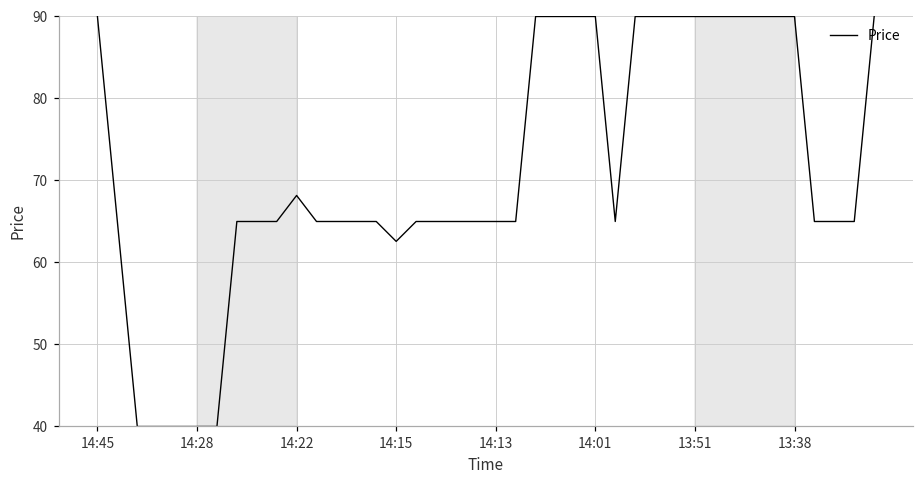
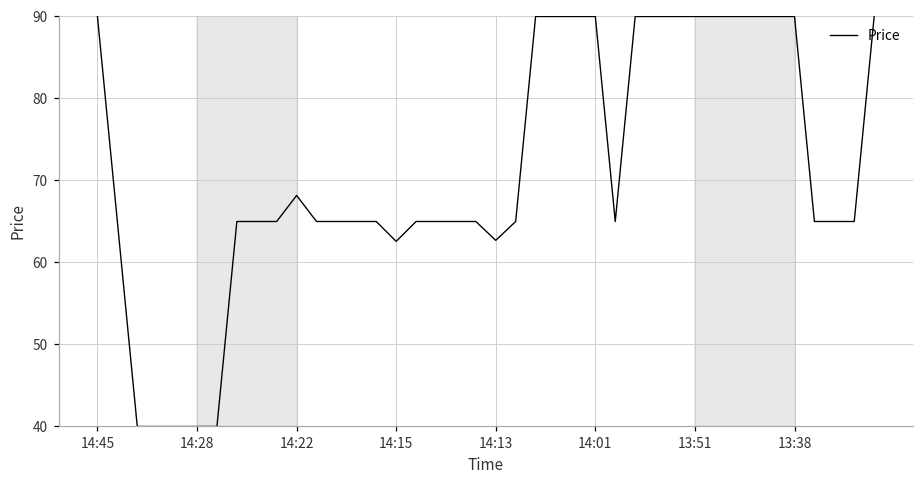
14:13: 65 -> 63
